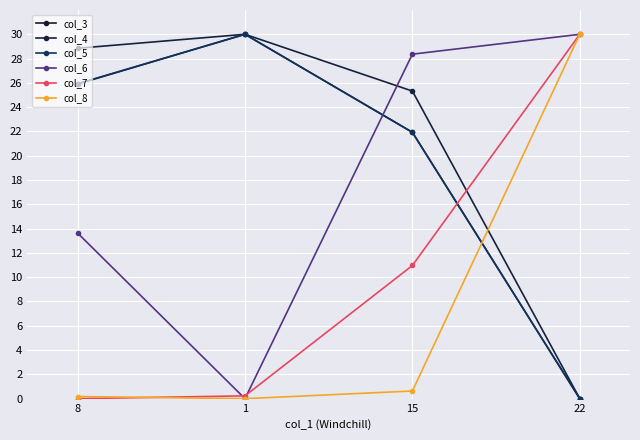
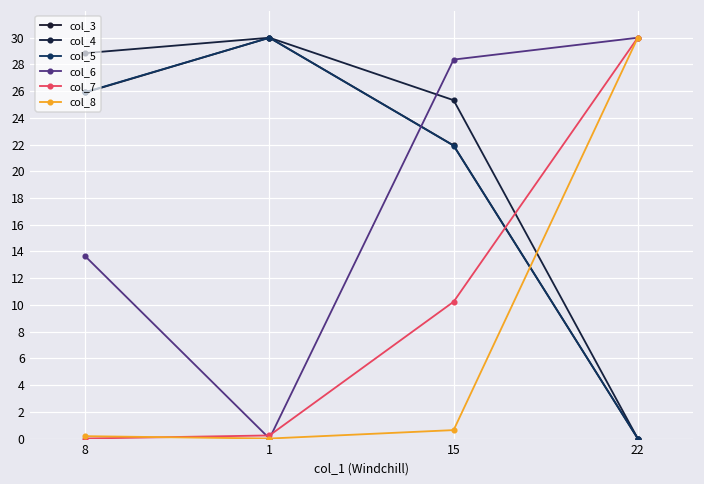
col_7, 15: 11.0 -> 10.2
